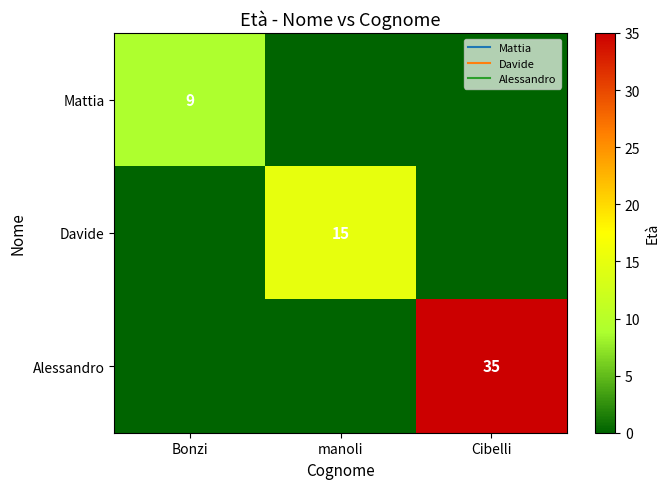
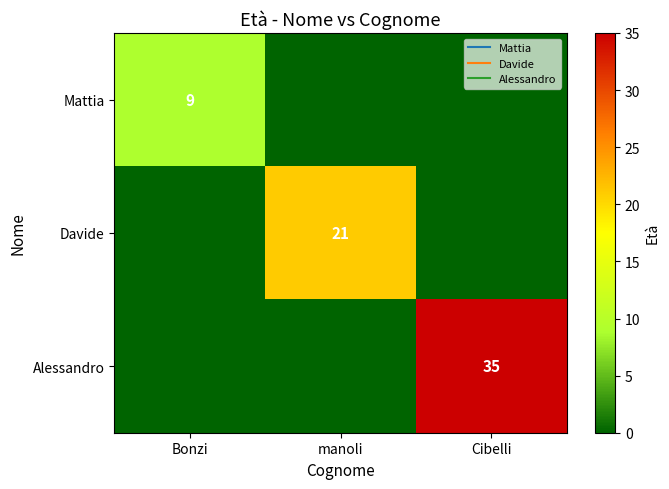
Davide, manoli: 15 -> 21
